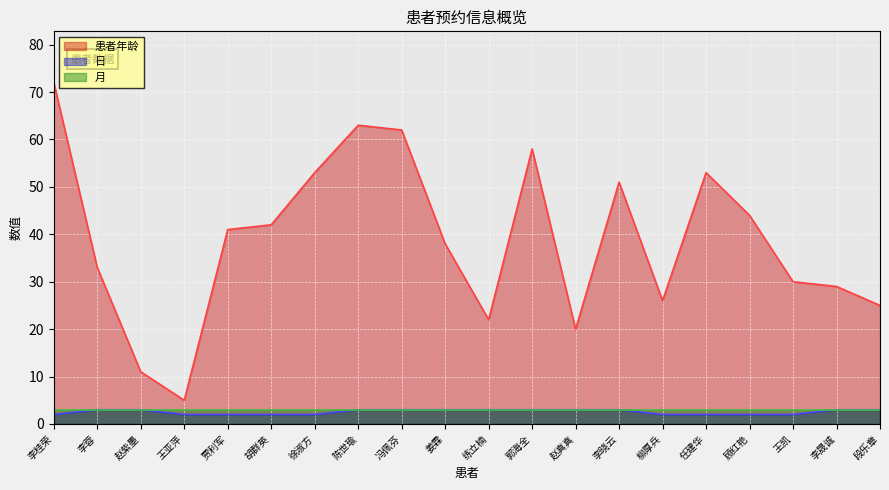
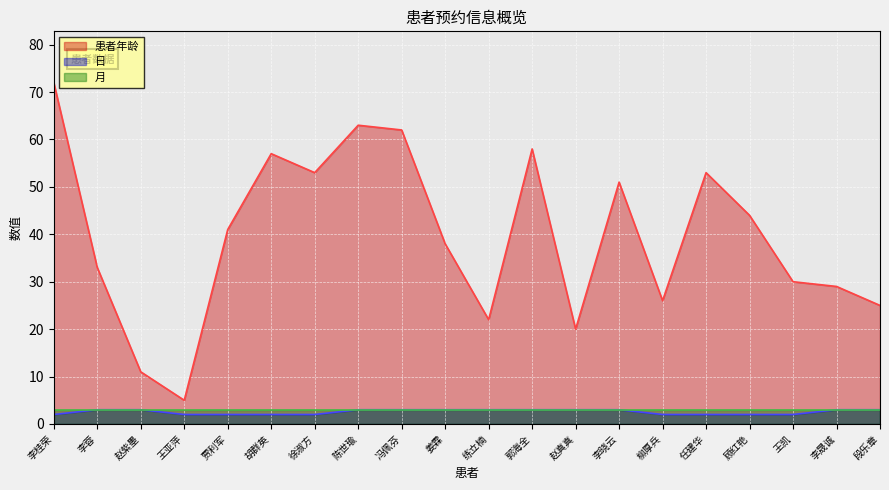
患者年龄, 胡群英: 42 -> 57
